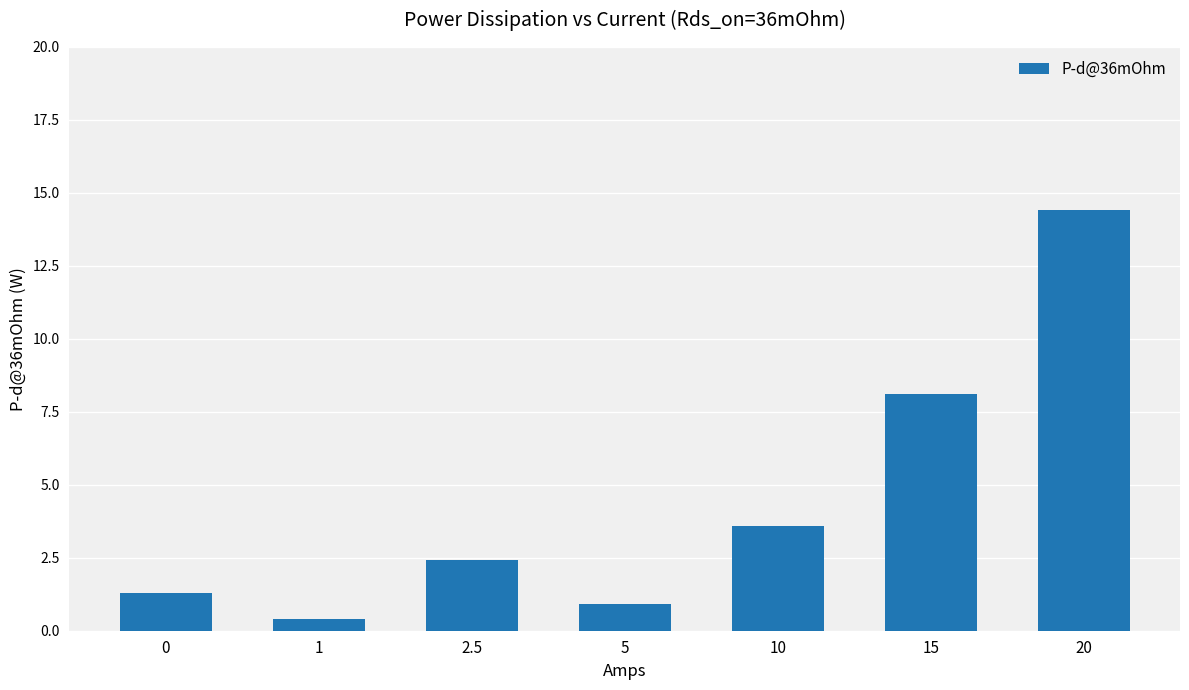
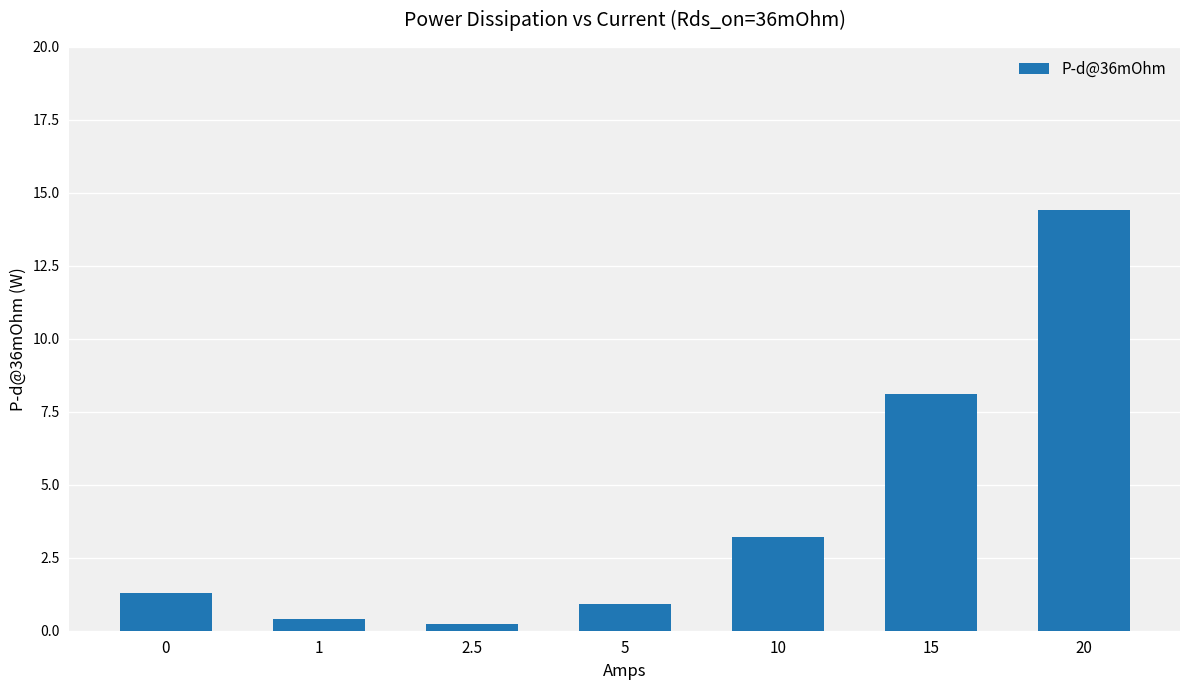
2.5: 2.4 -> 0.2
10: 3.6 -> 3.2
